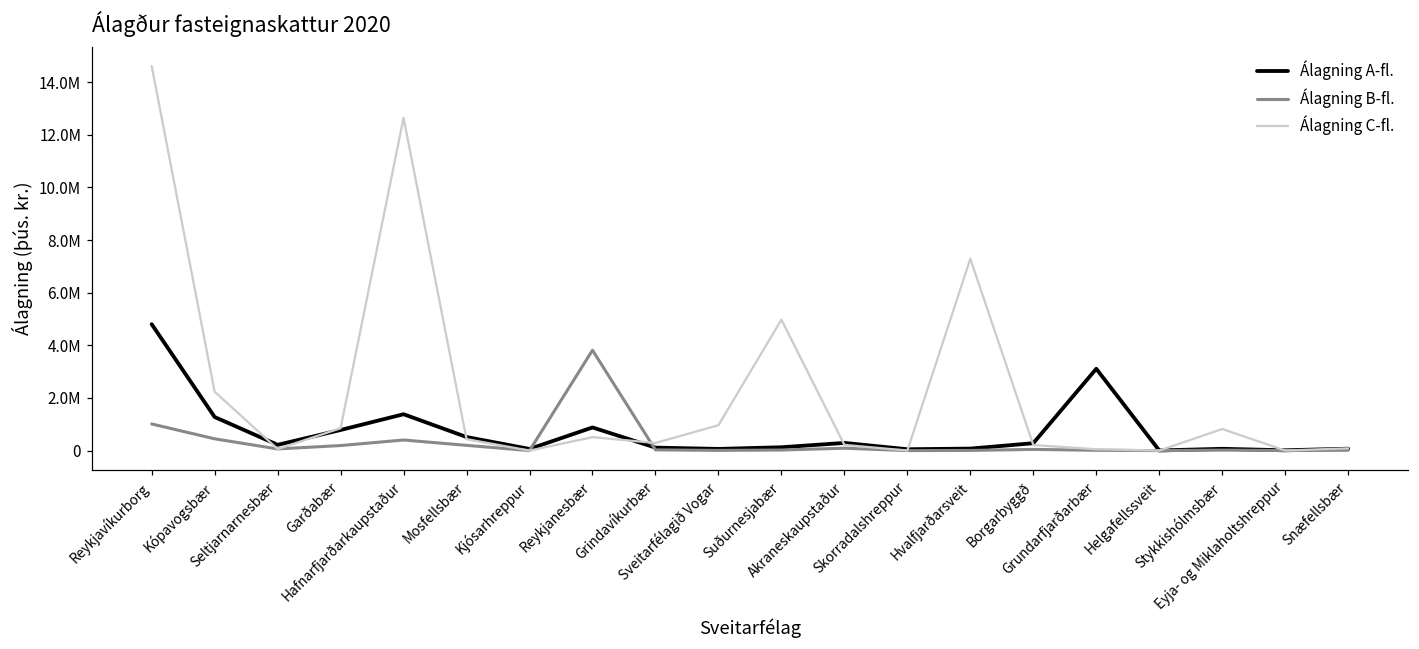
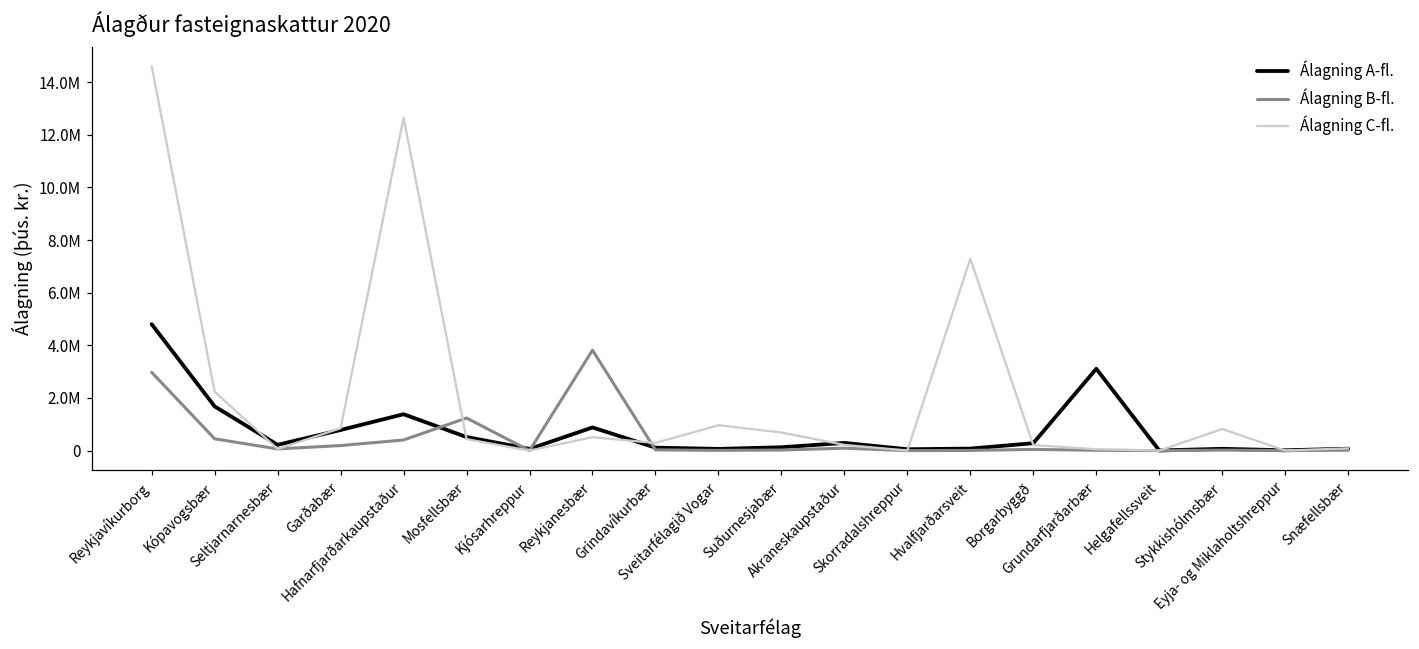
Álagning B-fl., Reykjavíkurborg: 1000000 -> 3000000
Álagning A-fl., Kópavogsbær: 1300000 -> 1700000
Álagning B-fl., Mosfellsbær: 200000 -> 1200000
Álagning C-fl., Suðurnesjabær: 5000000 -> 700000
